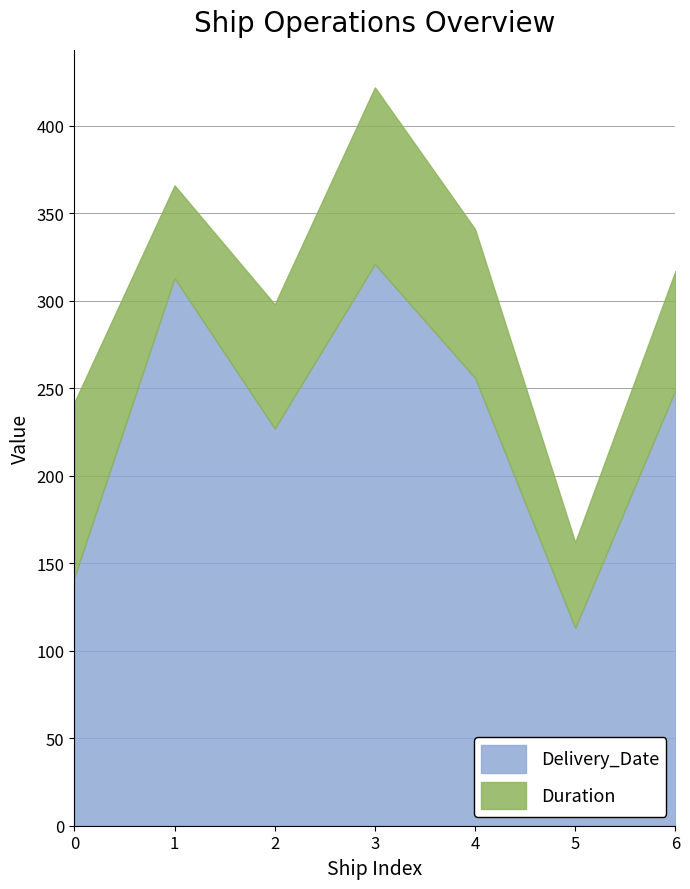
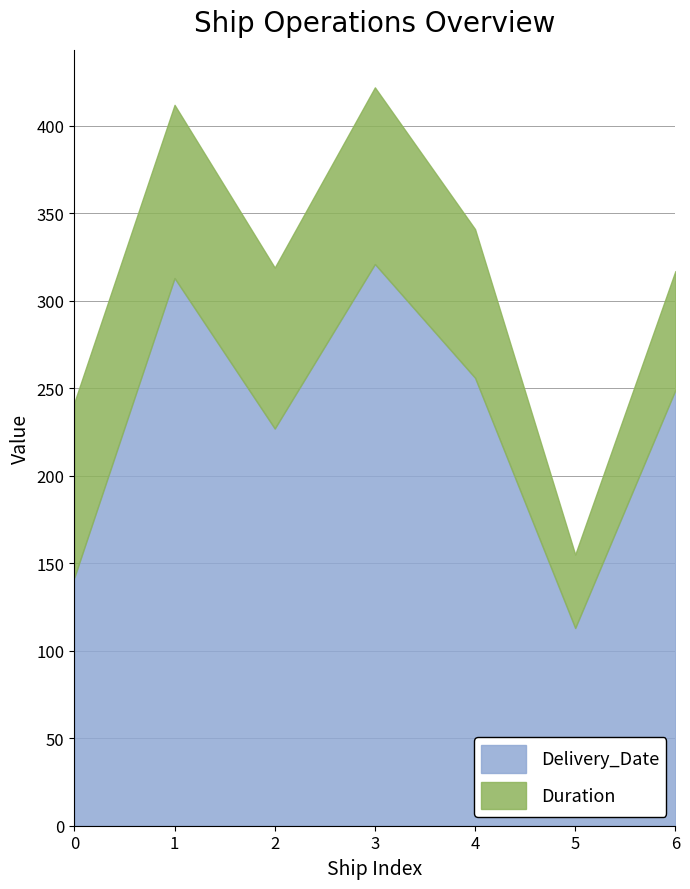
Duration, 1: 53 -> 99
Duration, 2: 71 -> 92
Duration, 5: 49 -> 42
